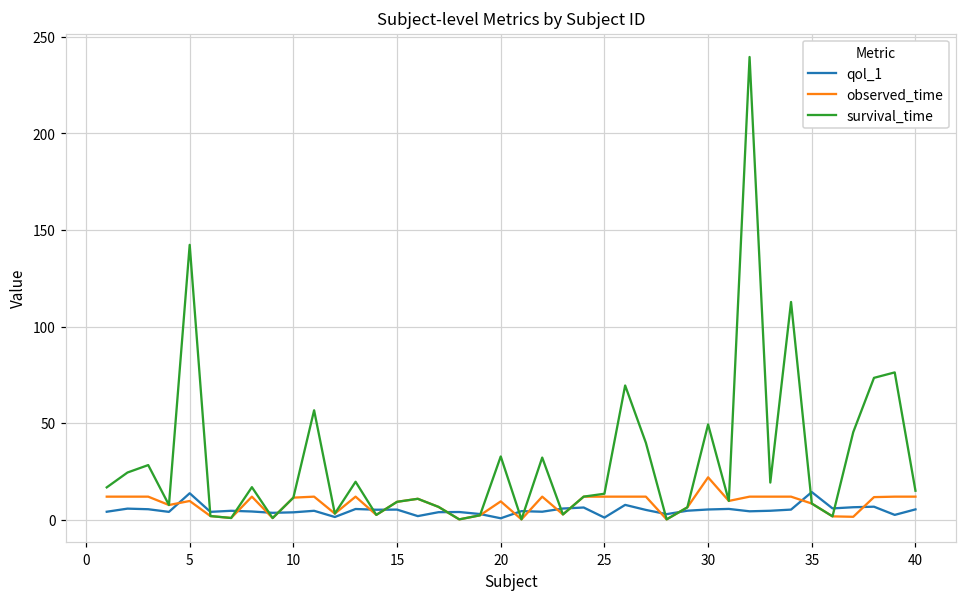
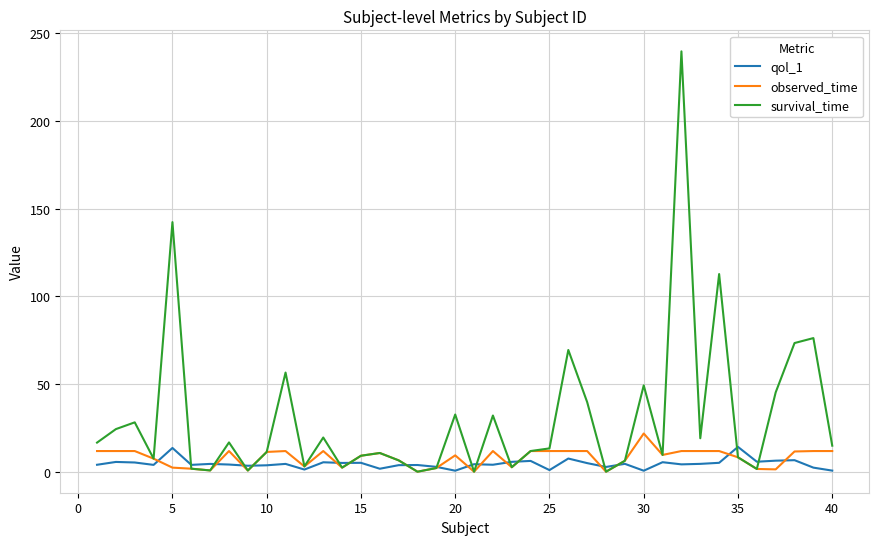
observed_time, 5: 10 -> 3
qol_1, 30: 5 -> 1
qol_1, 40: 5 -> 1
